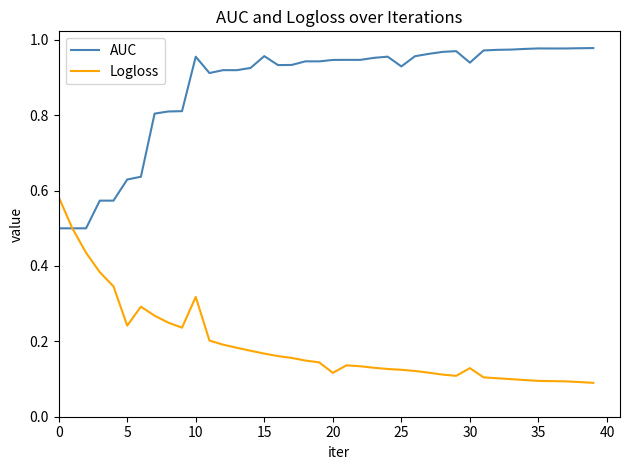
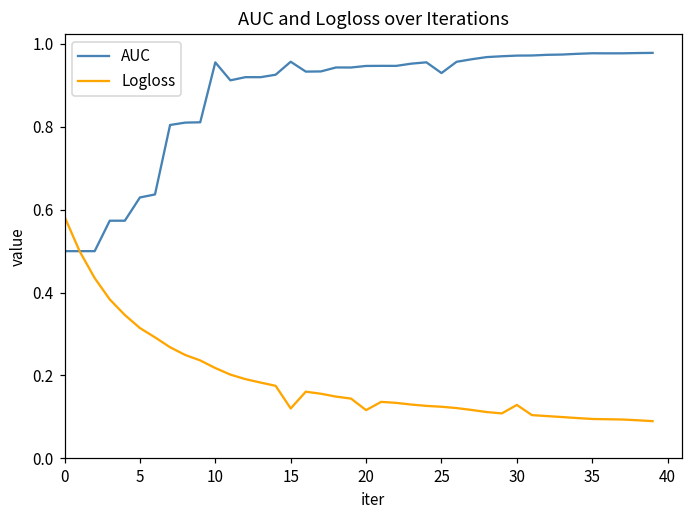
Logloss, 5: 0.24 -> 0.31
Logloss, 10: 0.32 -> 0.22
Logloss, 15: 0.17 -> 0.12
AUC, 30: 0.94 -> 0.97
